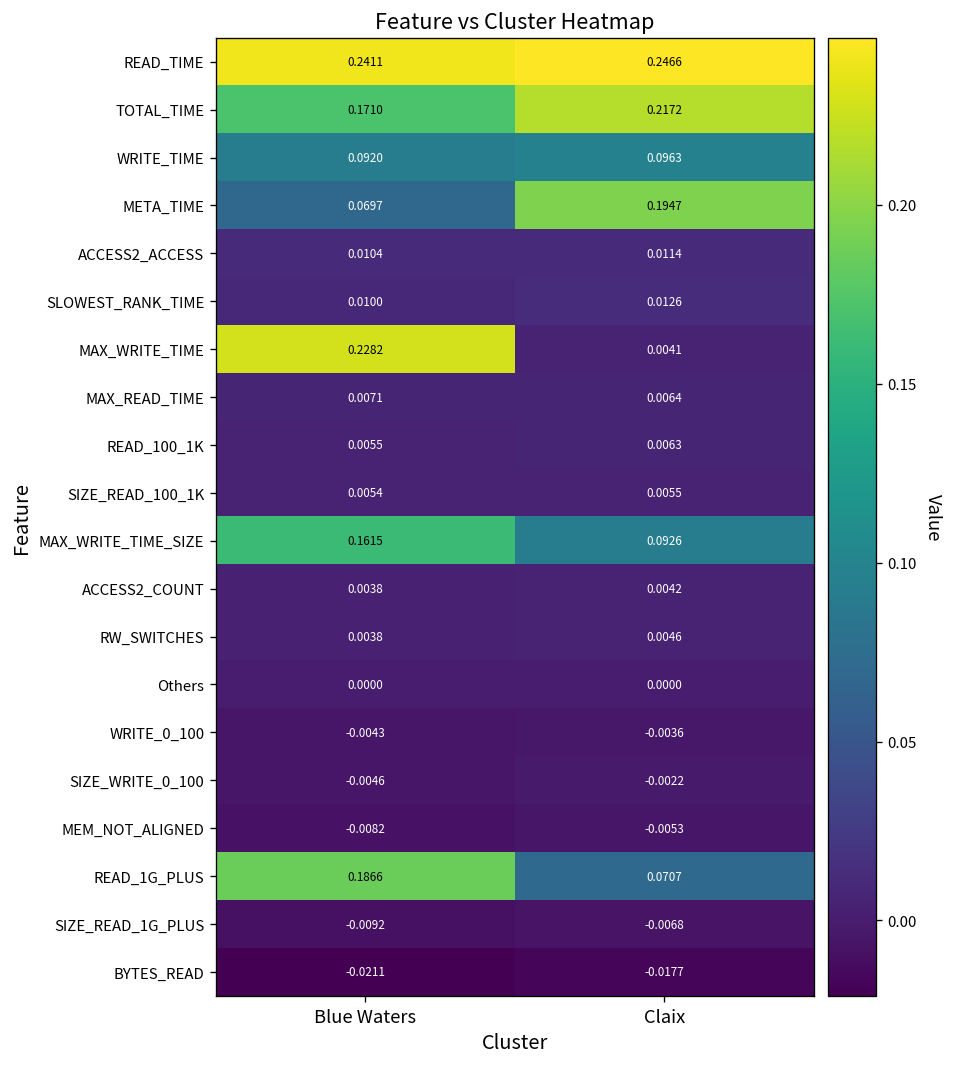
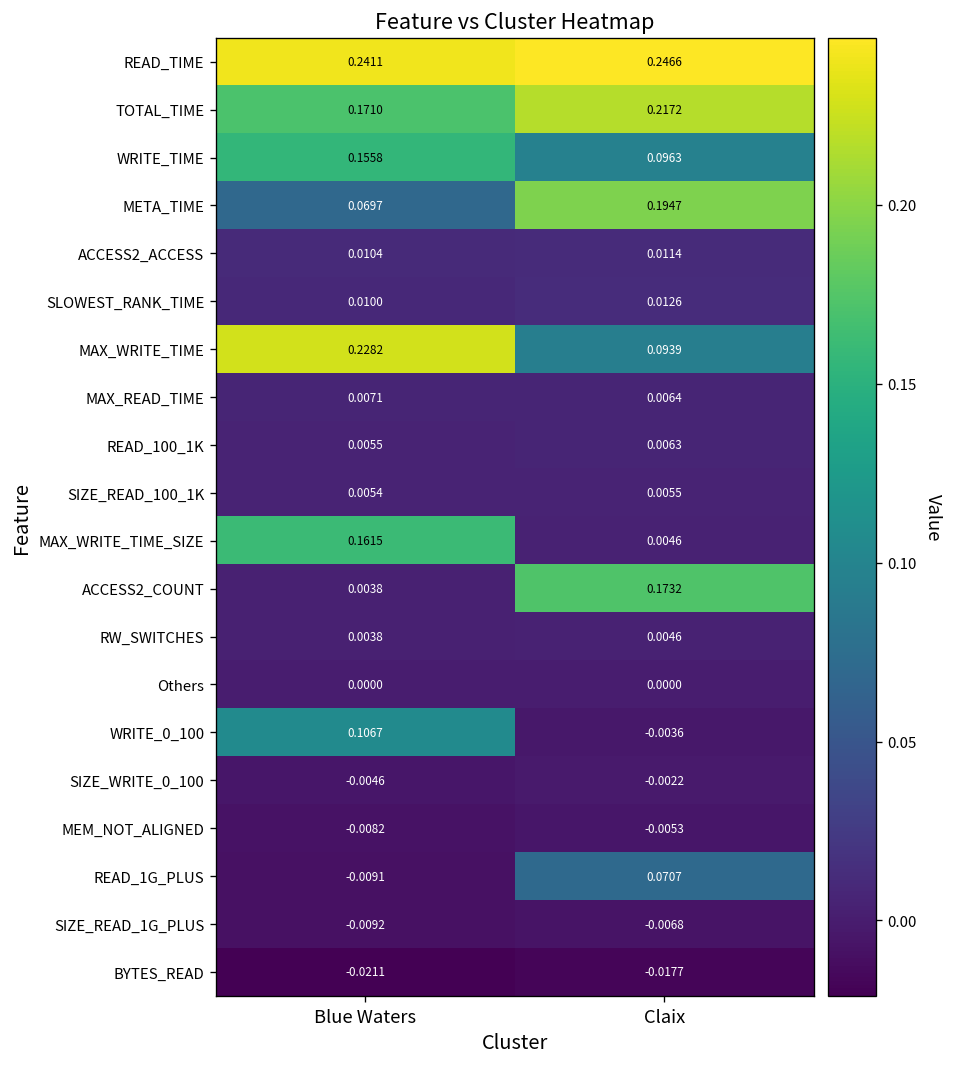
WRITE_TIME, Blue Waters: 0.0920 -> 0.1558
MAX_WRITE_TIME, Claix: 0.0041 -> 0.0939
MAX_WRITE_TIME_SIZE, Claix: 0.0926 -> 0.0046
ACCESS2_COUNT, Claix: 0.0042 -> 0.1732
WRITE_0_100, Blue Waters: -0.0043 -> 0.1067
READ_1G_PLUS, Blue Waters: 0.1866 -> -0.0091
